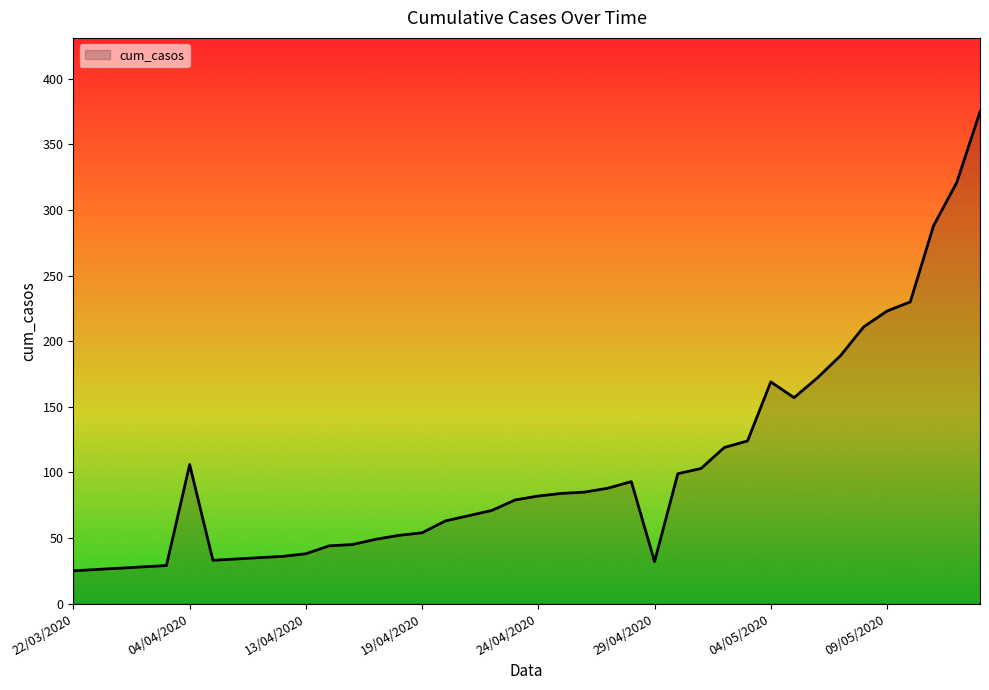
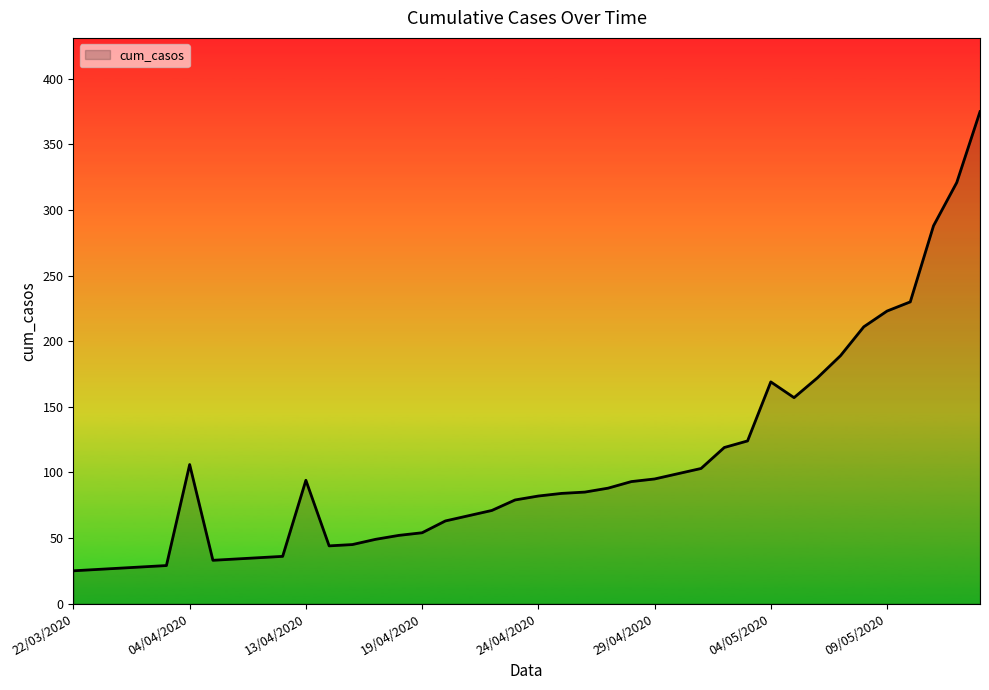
13/04/2020: 38 -> 94
29/04/2020: 32 -> 95
